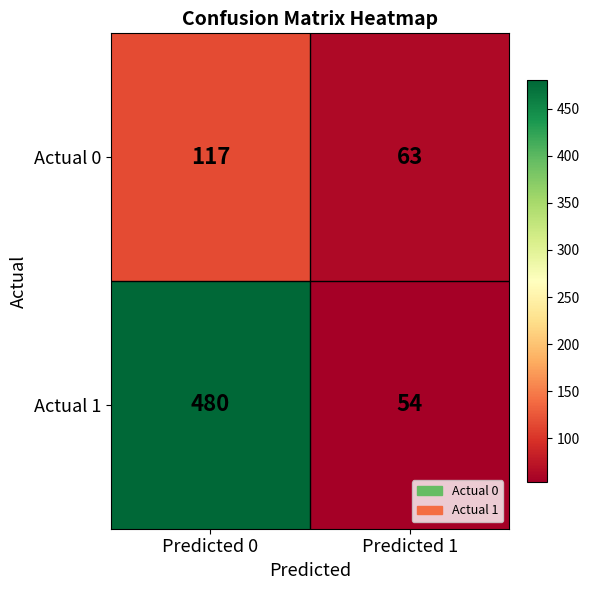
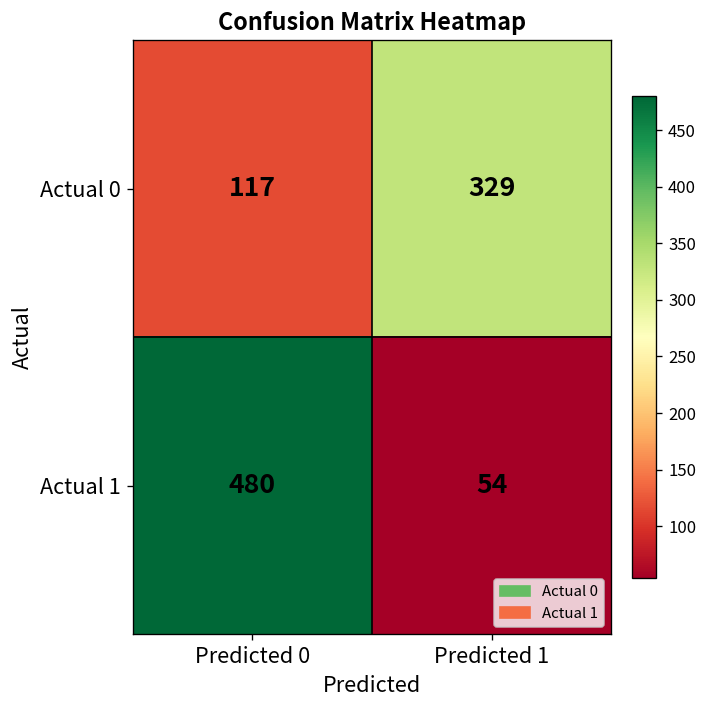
Actual 0, Predicted 1: 63 -> 329
